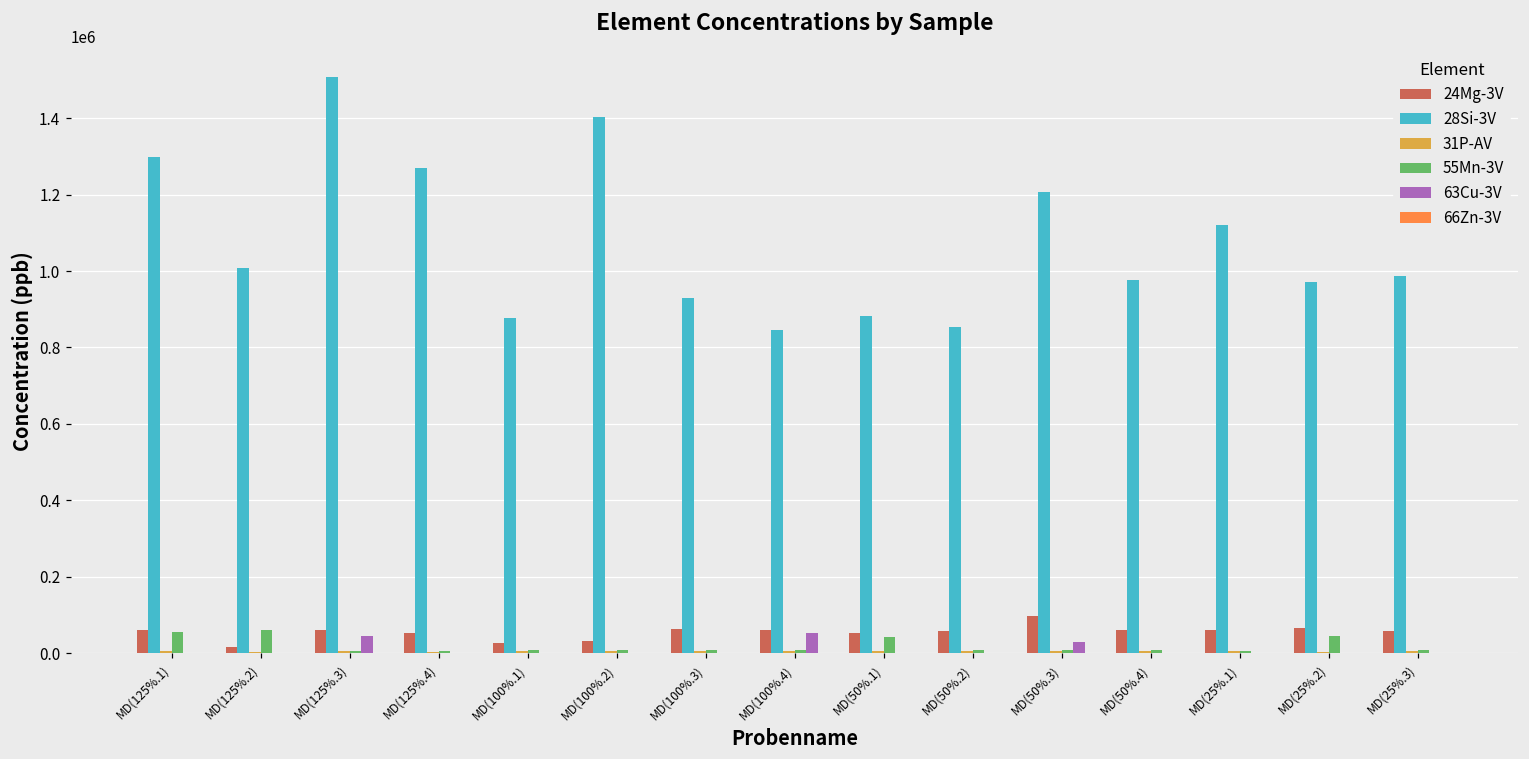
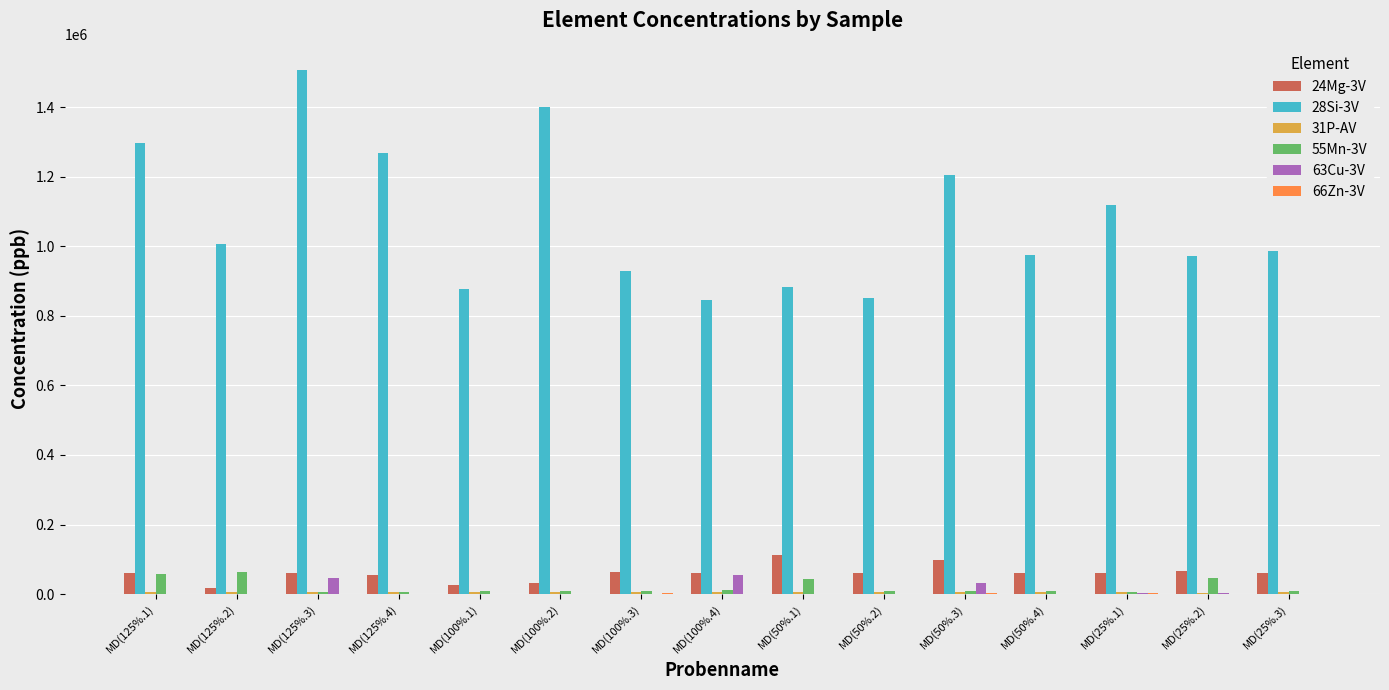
24Mg-3V, MD(50%.1): 50000 -> 110000
